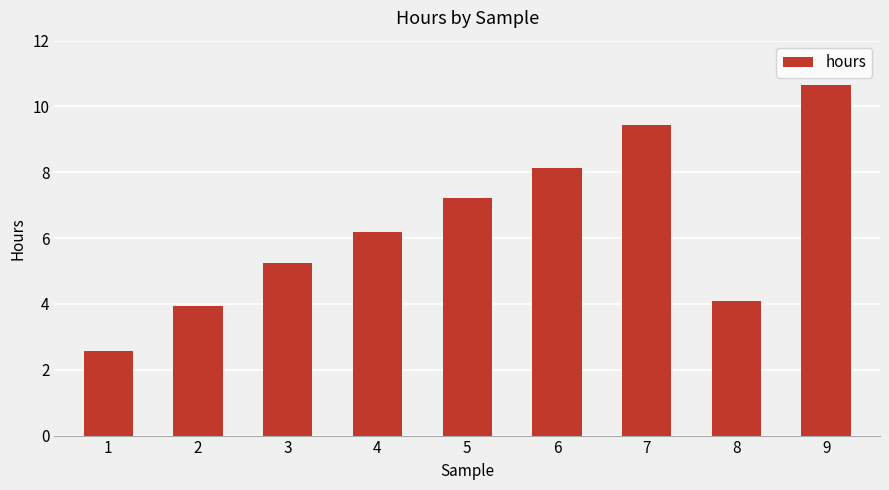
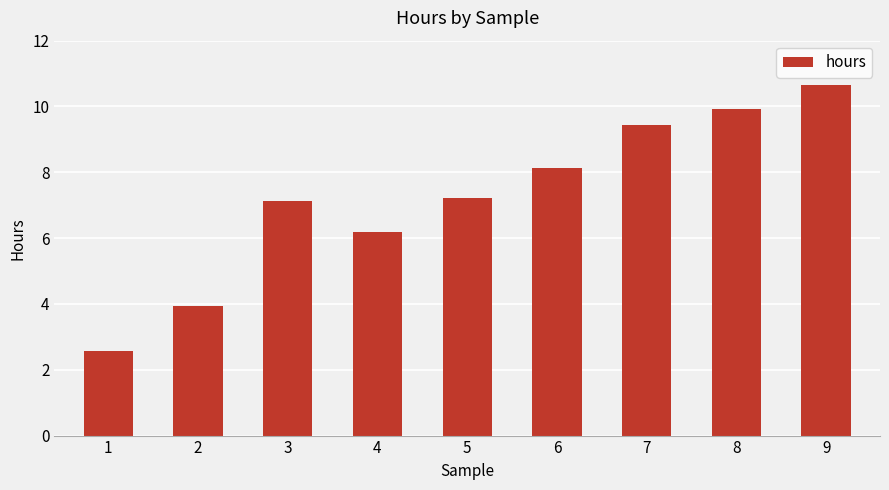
3: 5.3 -> 7.1
8: 4.1 -> 9.9
